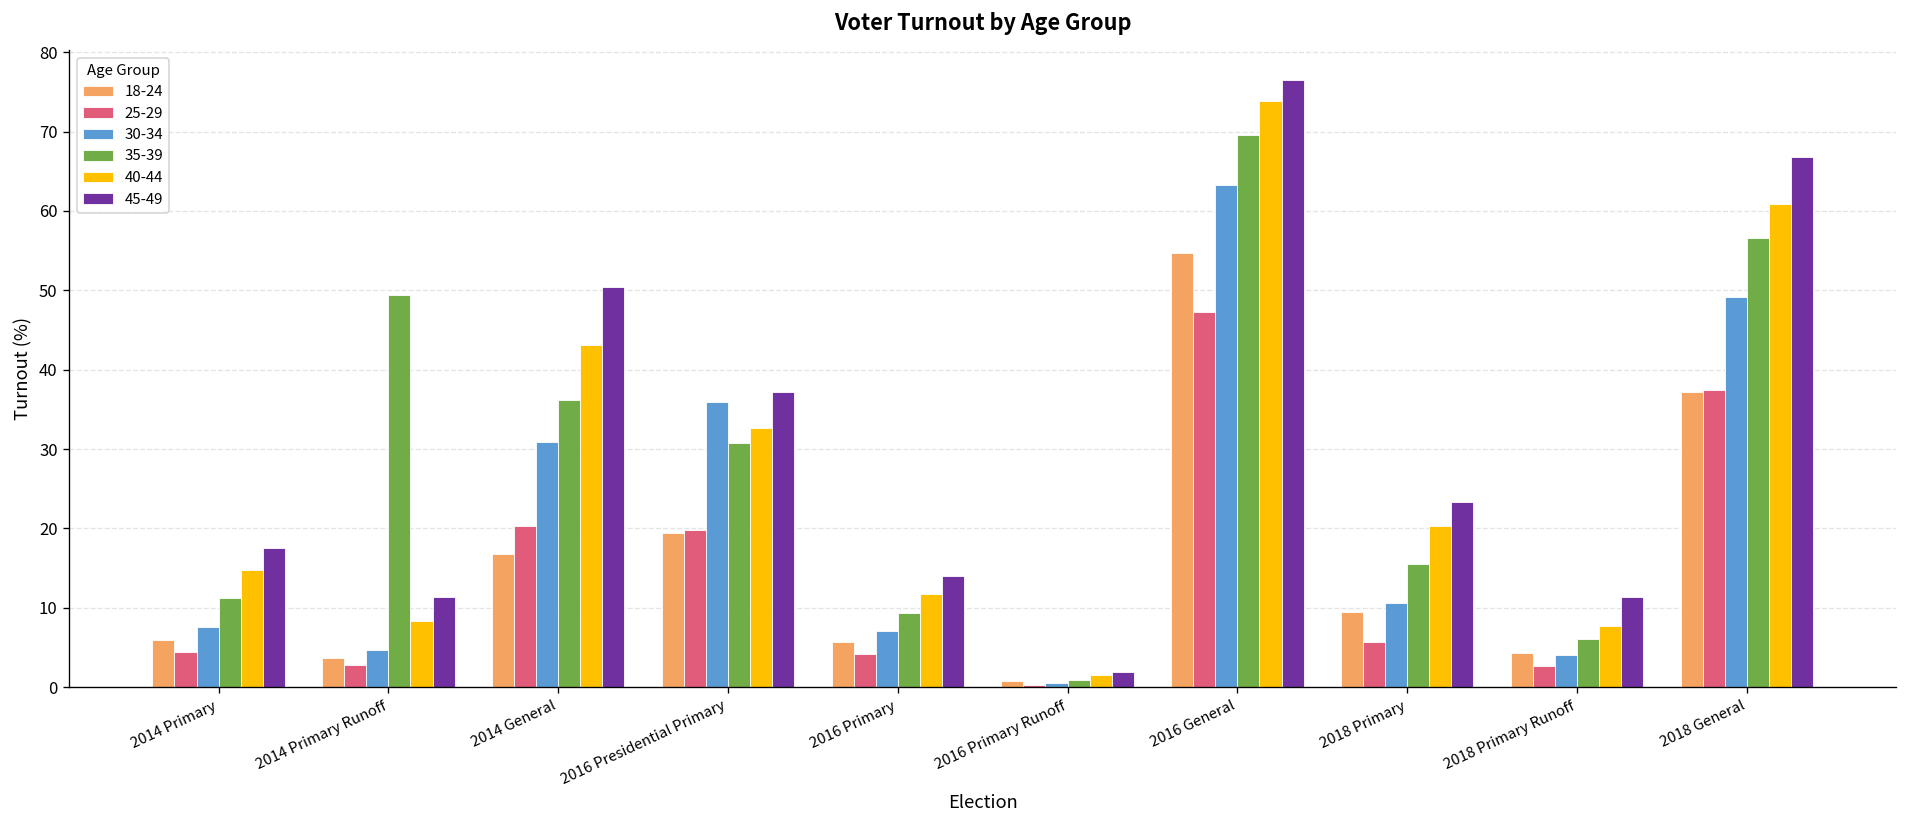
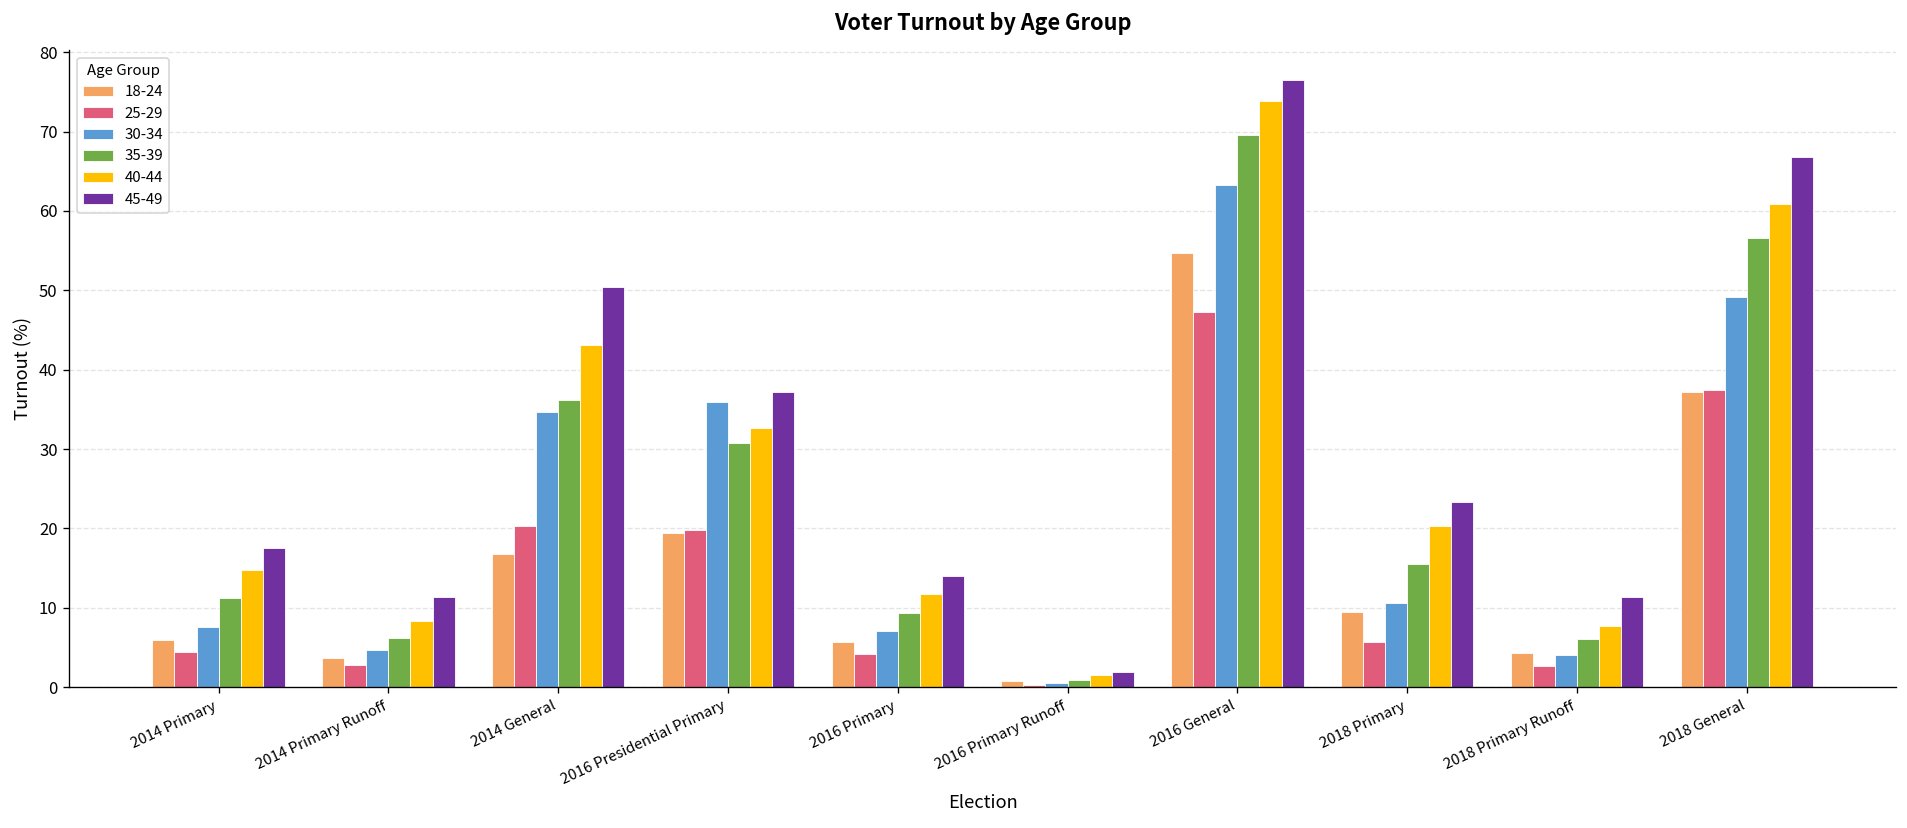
35-39, 2014 Primary Runoff: 49 -> 6
30-34, 2014 General: 31 -> 35
